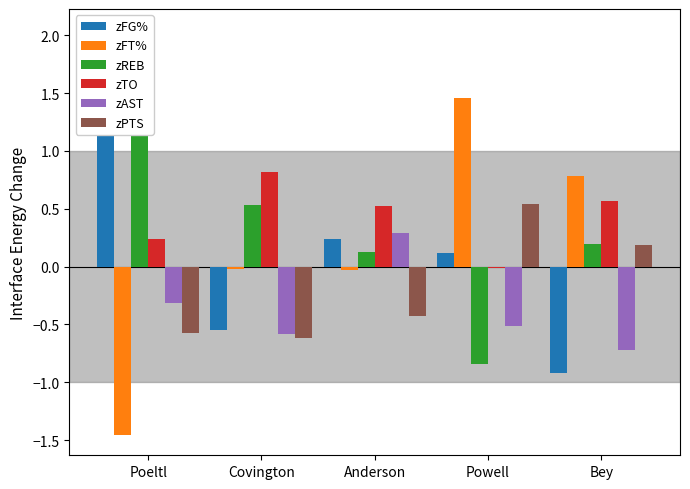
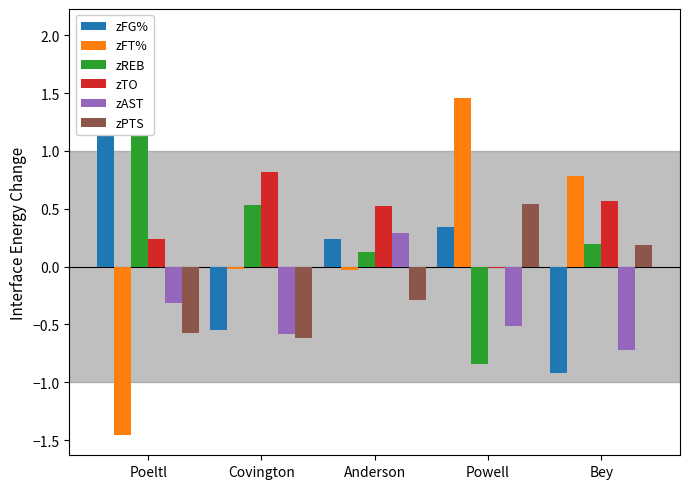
zPTS, Anderson: -0.43 -> -0.29
zFG%, Powell: 0.12 -> 0.34
